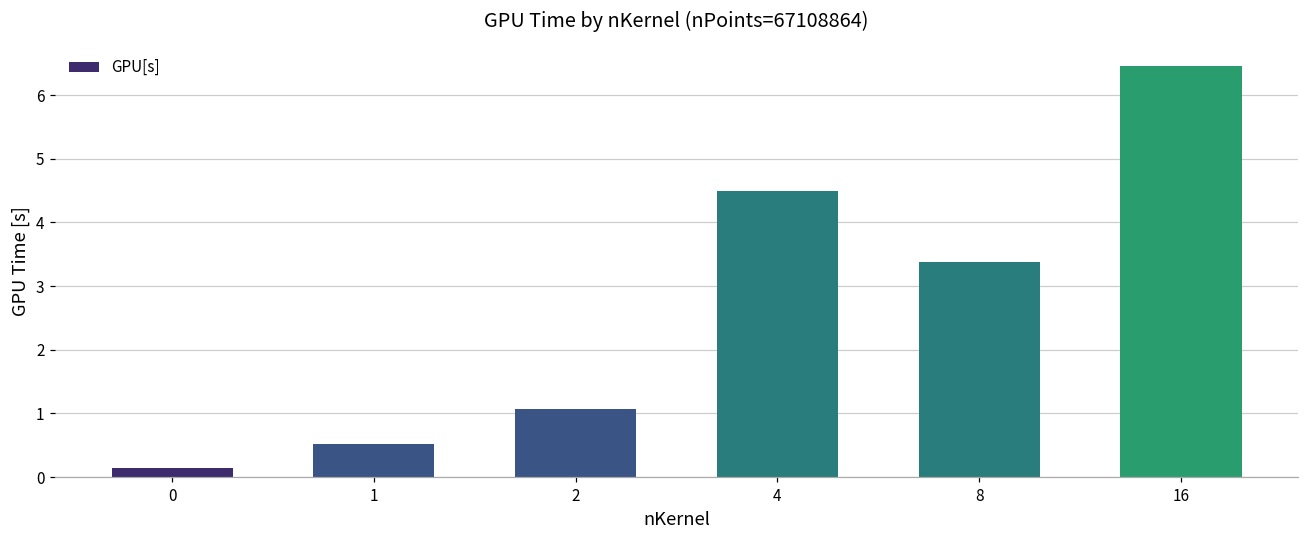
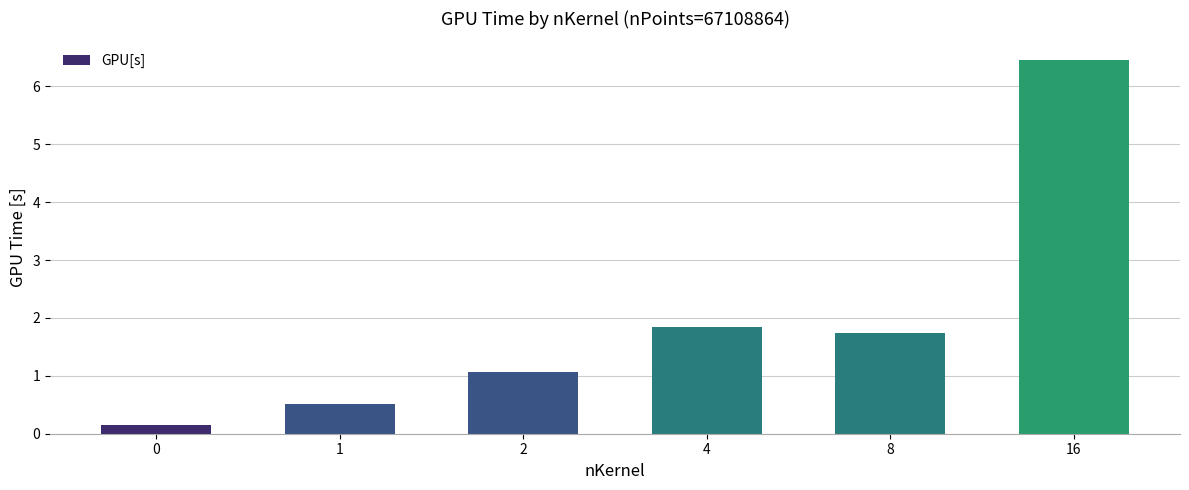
4: 4.5 -> 1.8
8: 3.4 -> 1.7
